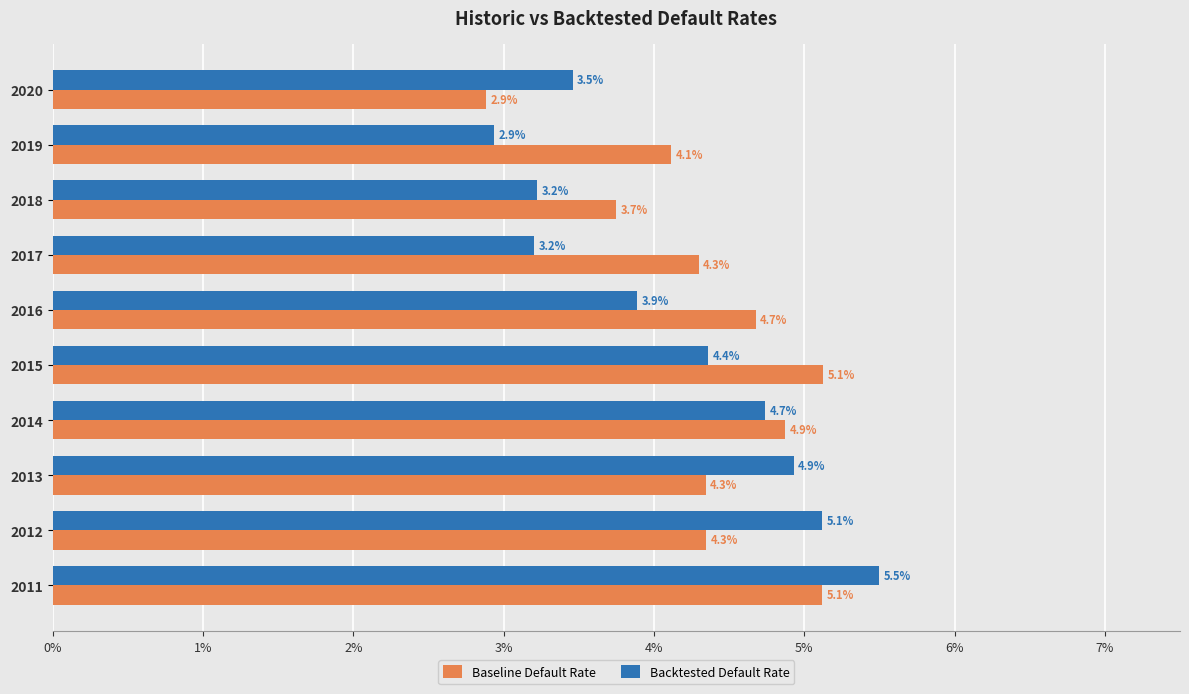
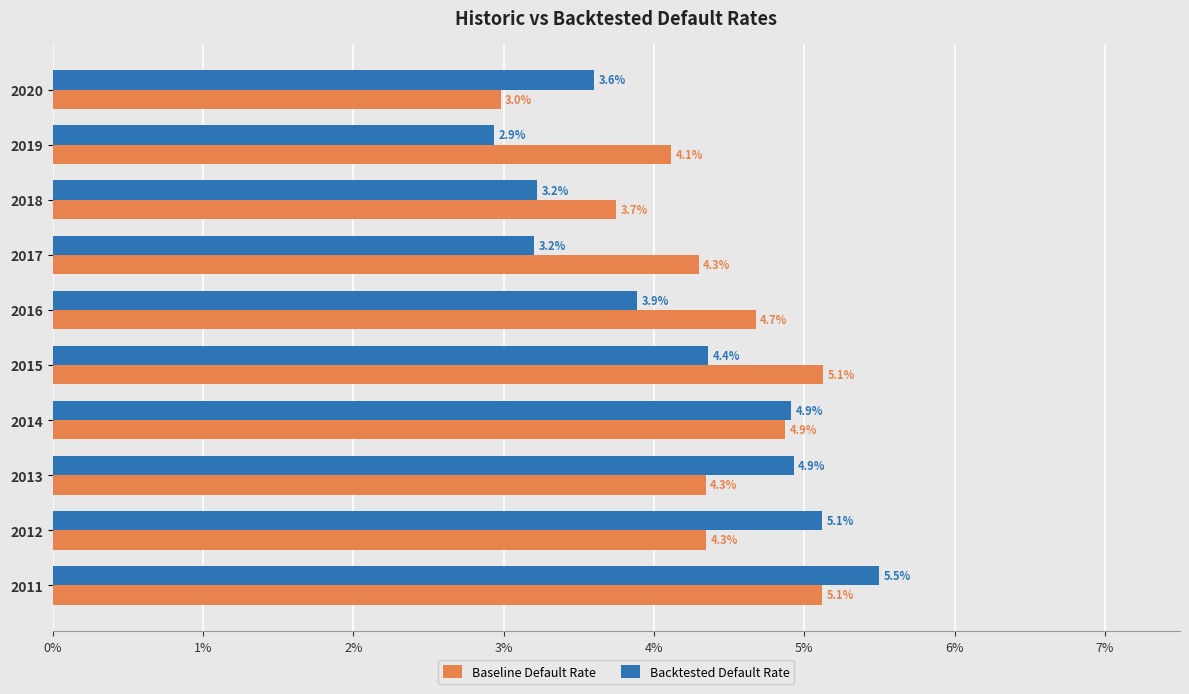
Backtested Default Rate, 2020: 3.5% -> 3.6%
Baseline Default Rate, 2020: 2.9% -> 3.0%
Backtested Default Rate, 2014: 4.7% -> 4.9%
